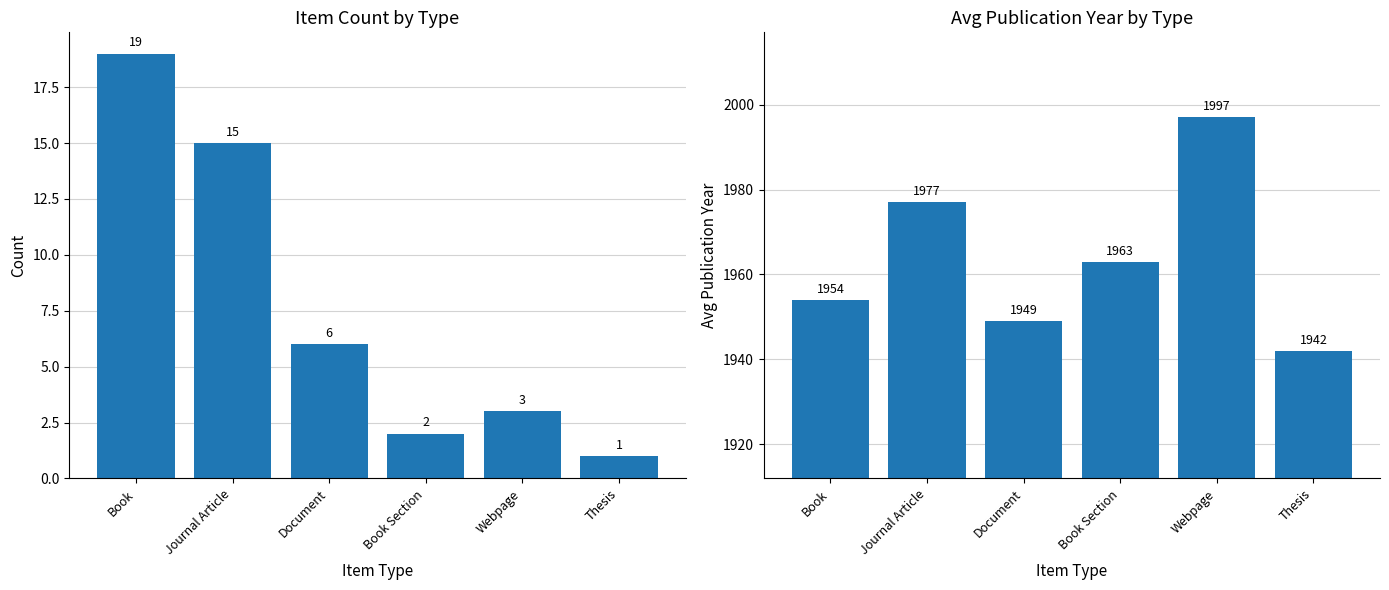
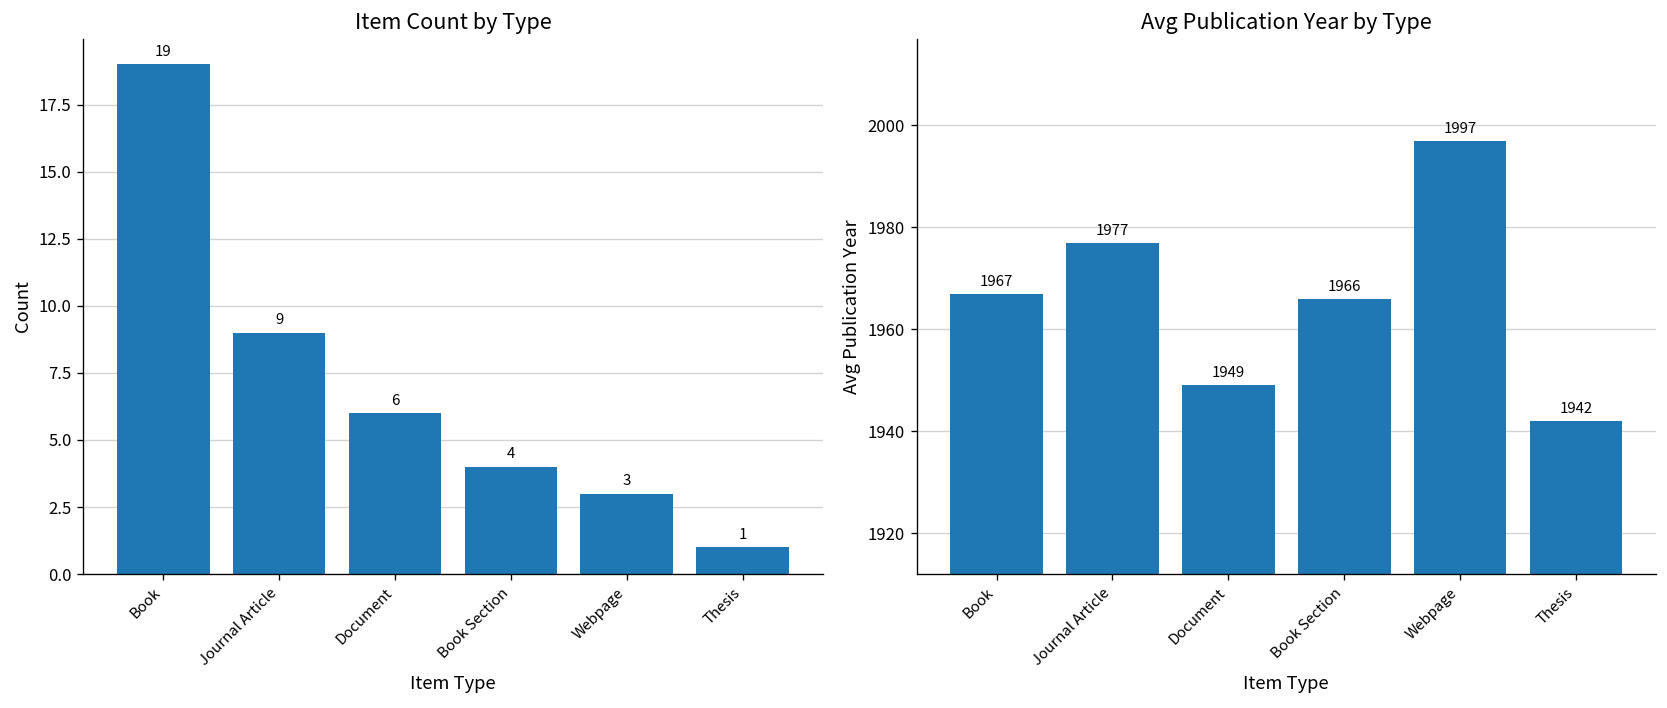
Item Count by Type, Journal Article: 15 -> 9
Item Count by Type, Book Section: 2 -> 4
Avg Publication Year by Type, Book: 1954 -> 1967
Avg Publication Year by Type, Book Section: 1963 -> 1966
